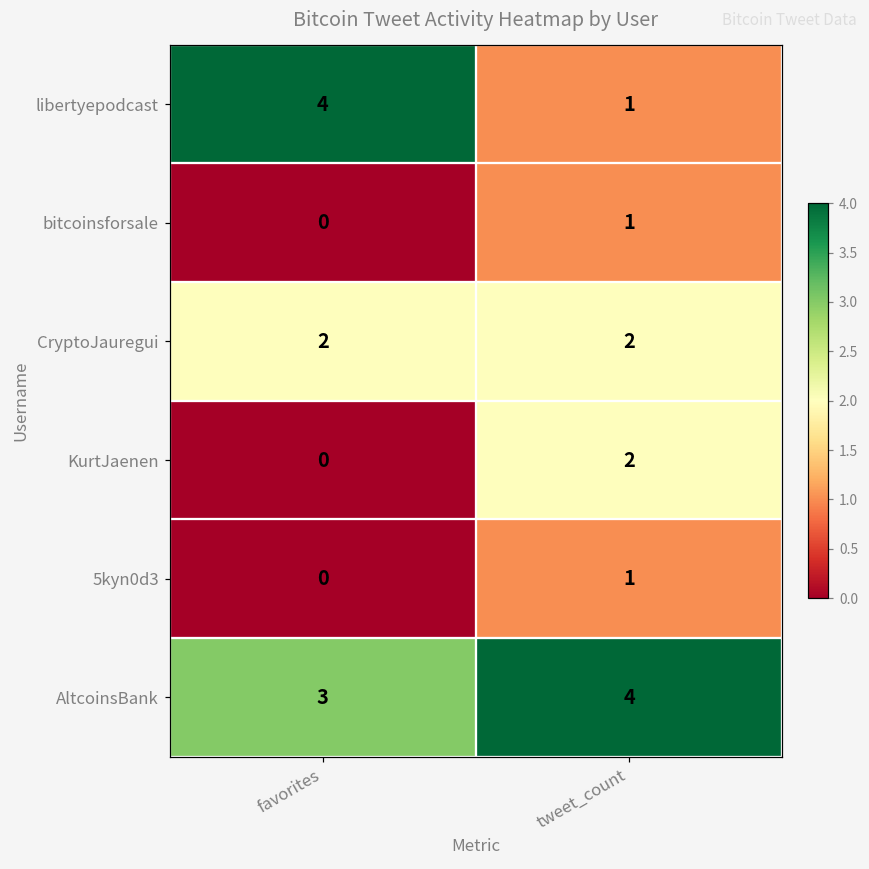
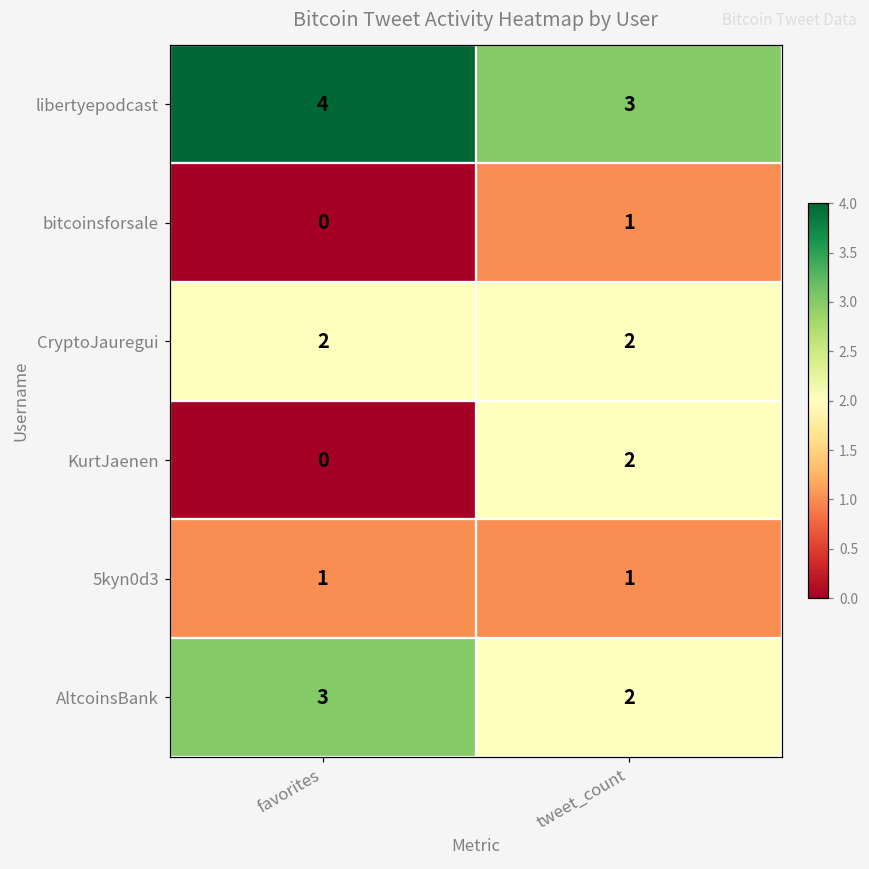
libertyepodcast, tweet_count: 1 -> 3
5kyn0d3, favorites: 0 -> 1
AltcoinsBank, tweet_count: 4 -> 2
